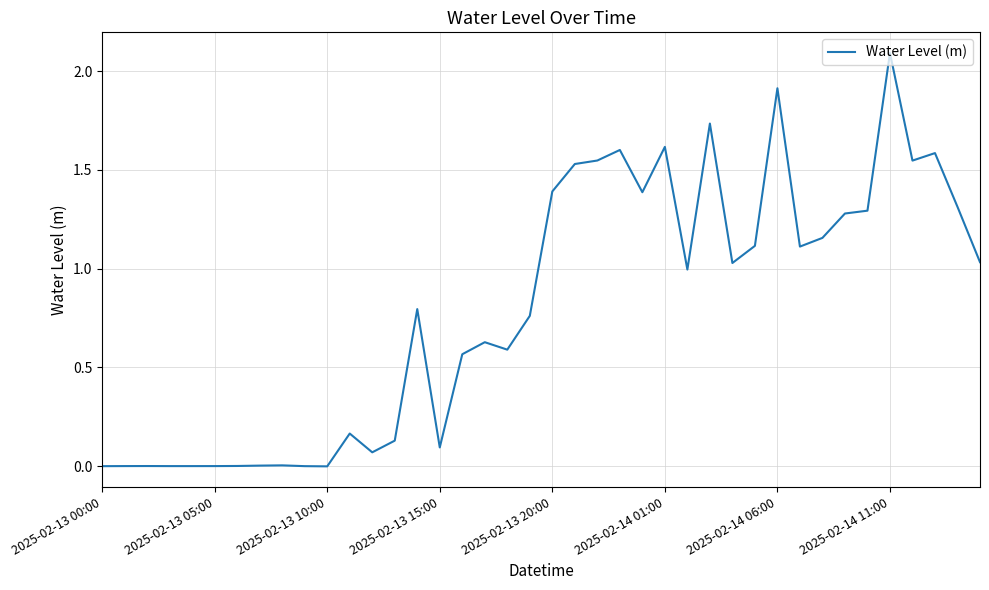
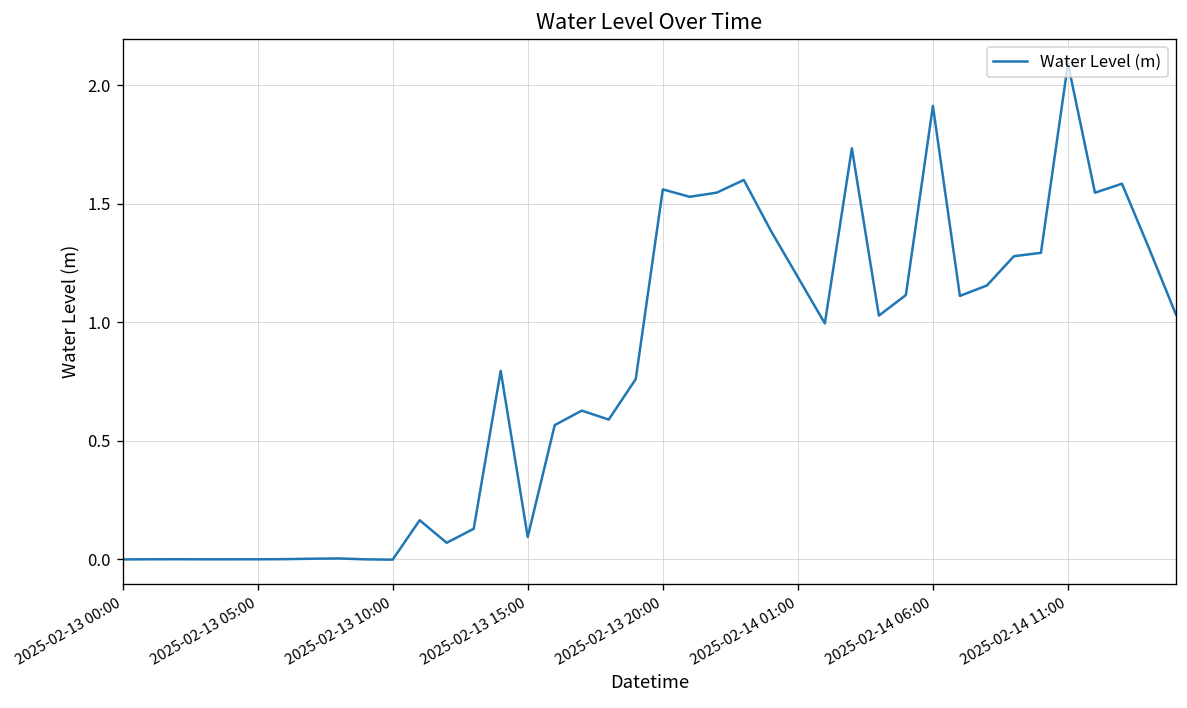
2025-02-13 20:00: 1.39 -> 1.56
2025-02-14 01:00: 1.62 -> 1.19
